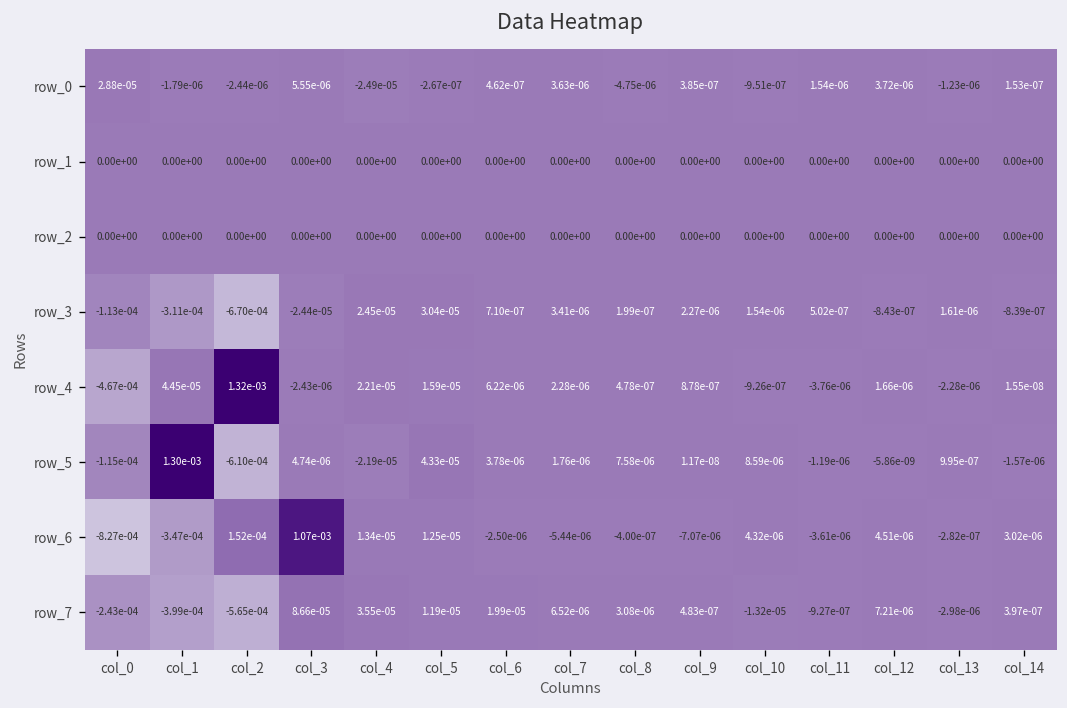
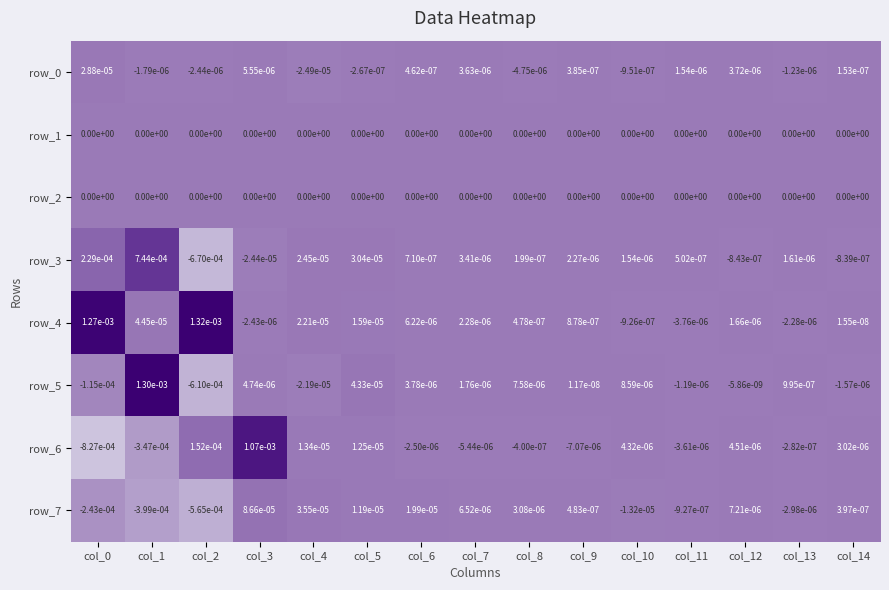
row_3, col_0: -1.13e-04 -> 2.29e-04
row_3, col_1: -3.11e-04 -> 7.44e-04
row_4, col_0: -4.67e-04 -> 1.27e-03
